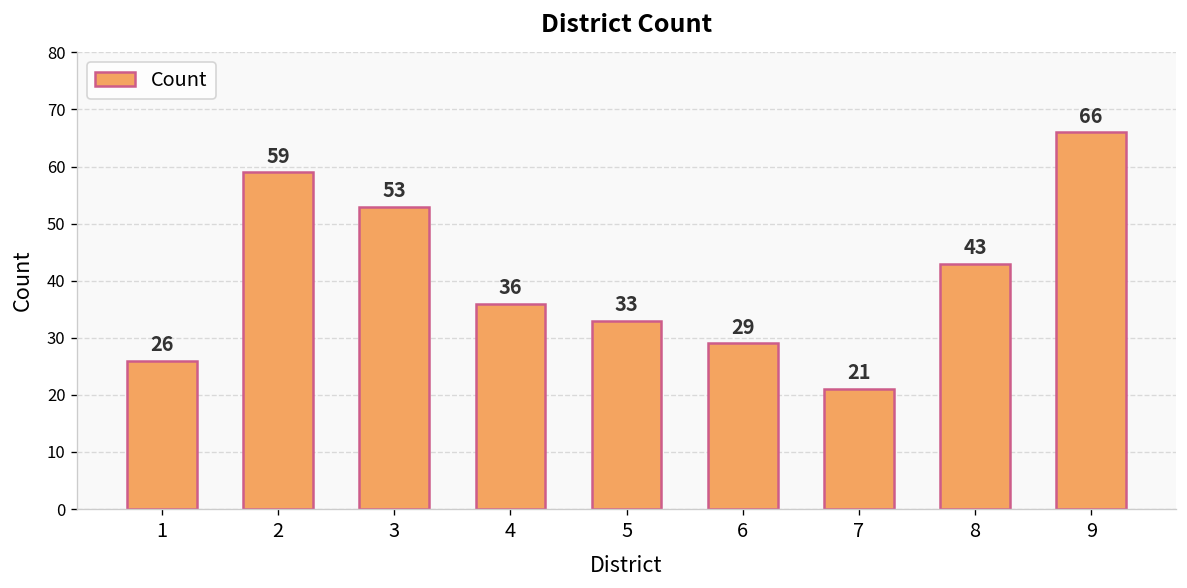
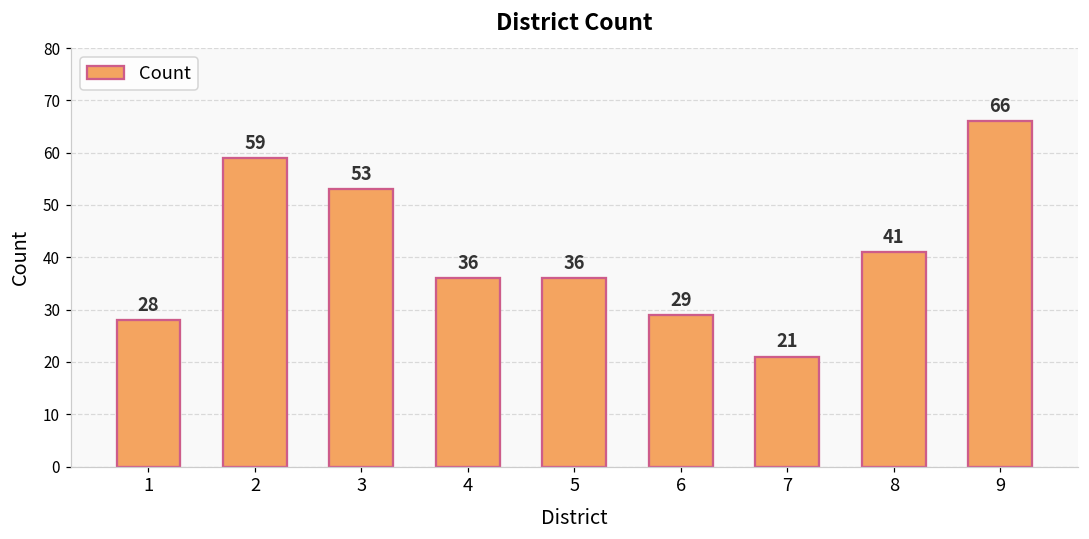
1: 26 -> 28
5: 33 -> 36
8: 43 -> 41
